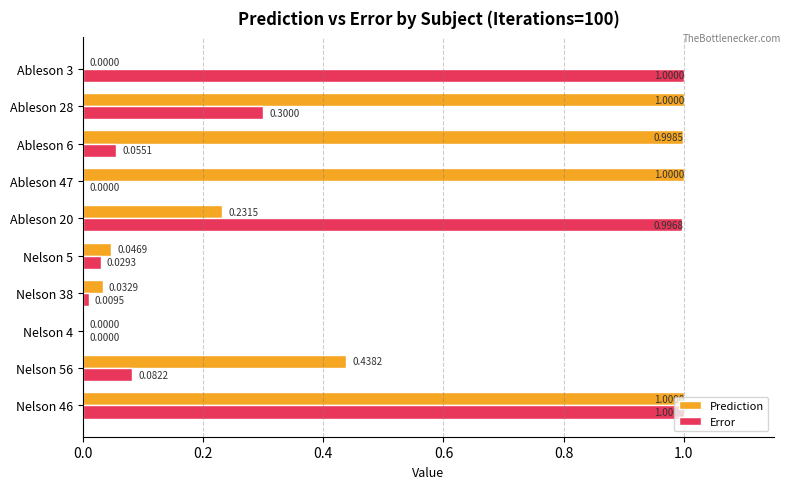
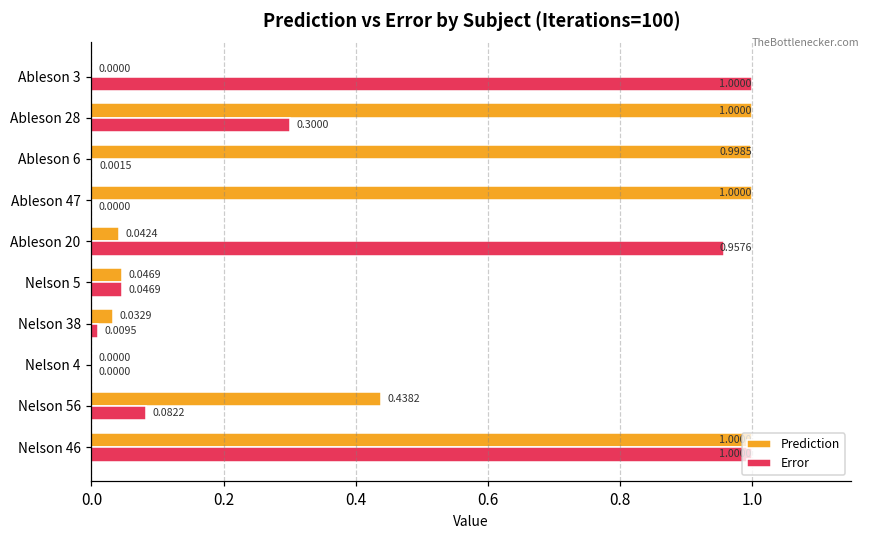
Error, Ableson 6: 0.0551 -> 0.0015
Prediction, Ableson 20: 0.2315 -> 0.0424
Error, Ableson 20: 0.9968 -> 0.9576
Error, Nelson 5: 0.0293 -> 0.0469
